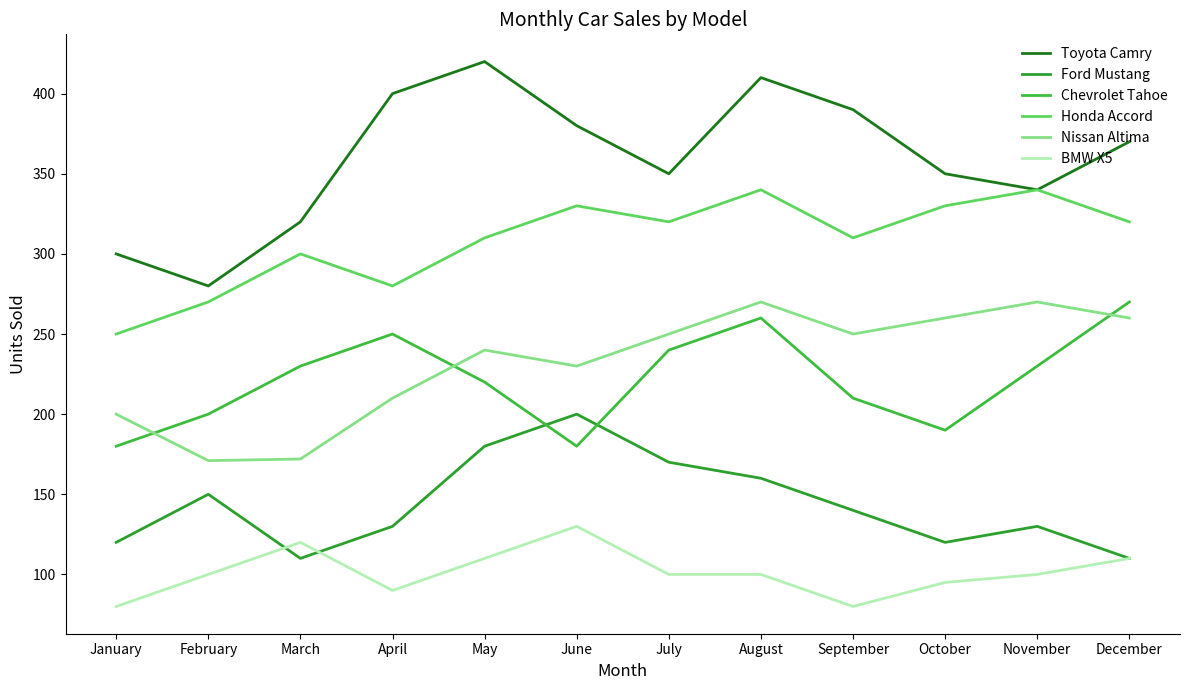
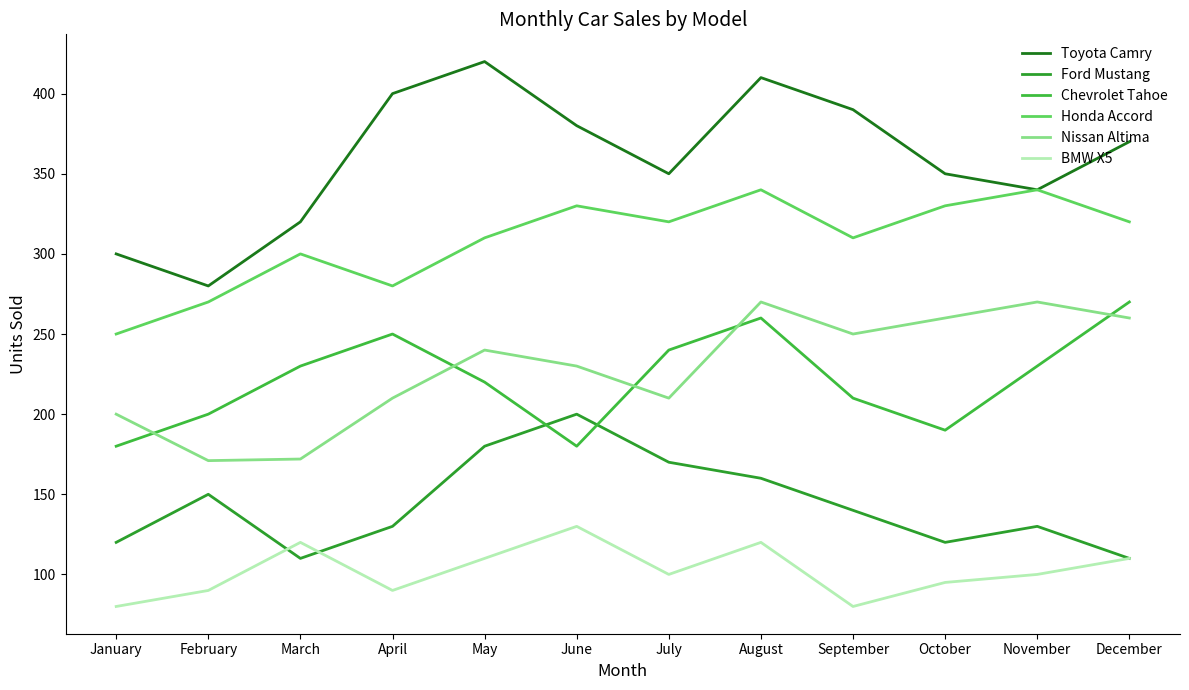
BMW X5, February: 100 -> 90
Nissan Altima, July: 250 -> 210
BMW X5, August: 100 -> 120
